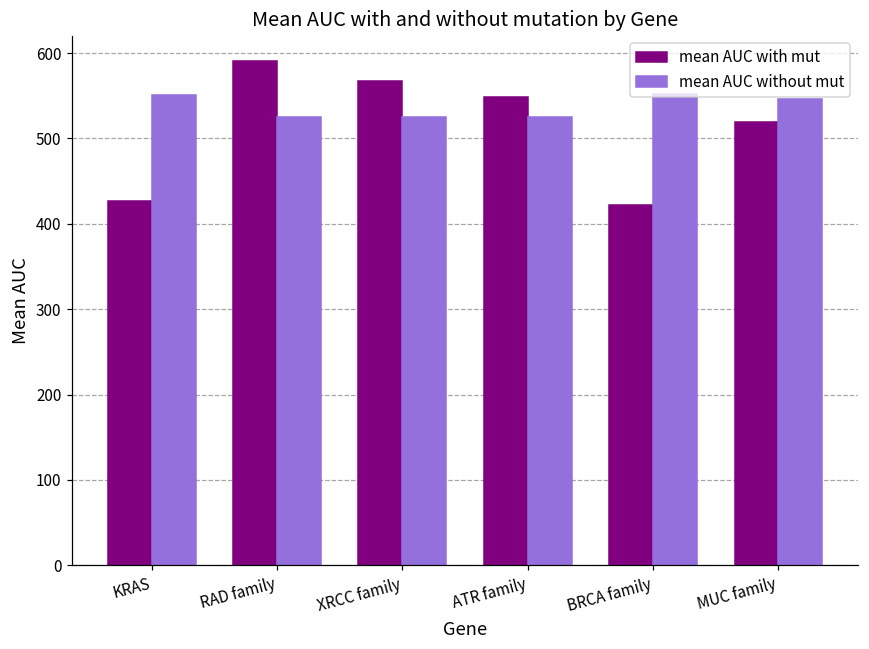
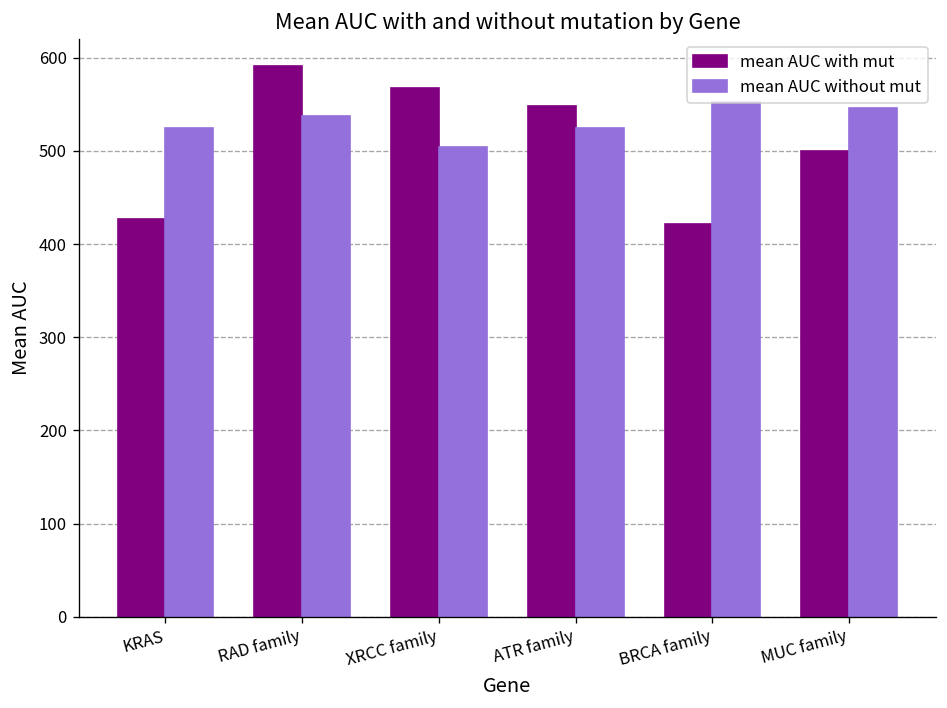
mean AUC without mut, KRAS: 550 -> 520
mean AUC without mut, RAD family: 520 -> 540
mean AUC without mut, XRCC family: 520 -> 500
mean AUC with mut, MUC family: 520 -> 500
